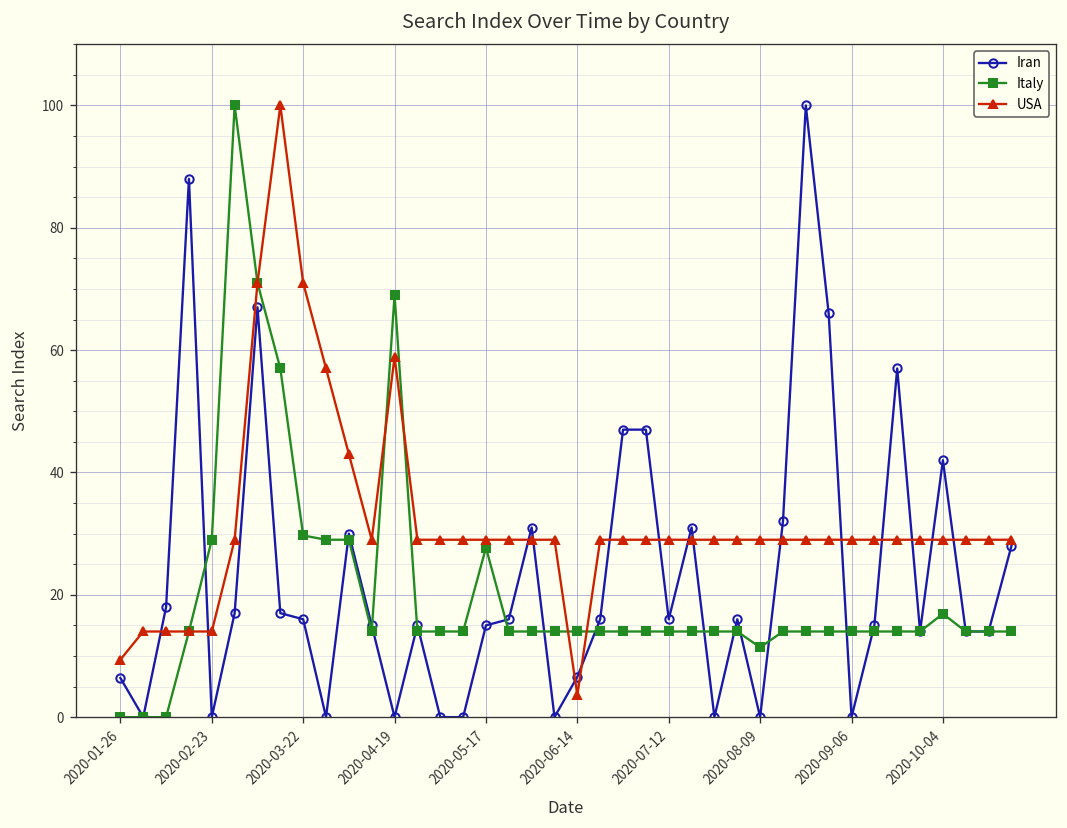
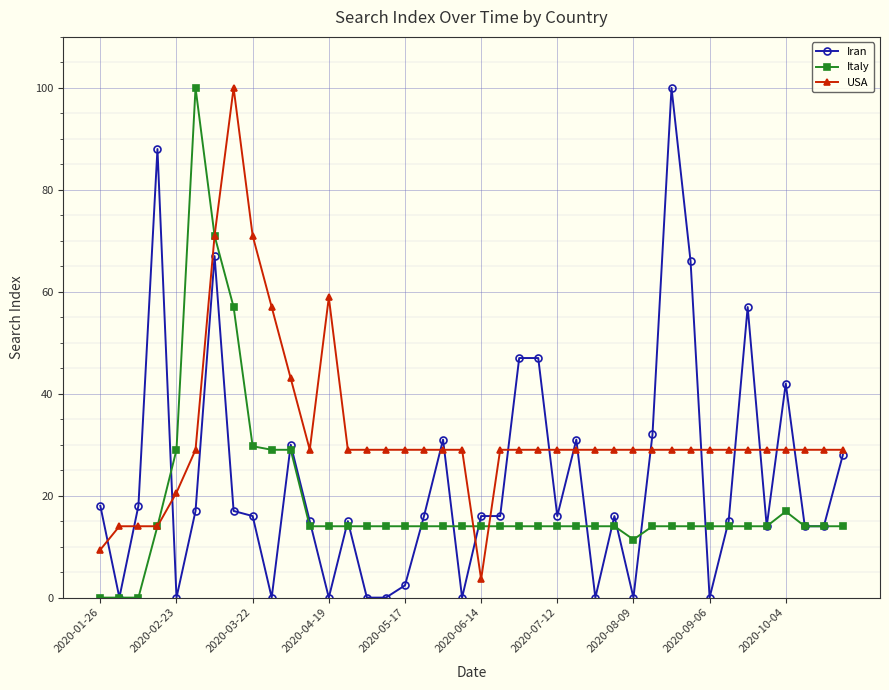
Iran, 2020-01-26: 6 -> 18
USA, 2020-02-23: 14 -> 21
Italy, 2020-04-19: 69 -> 14
Iran, 2020-05-17: 15 -> 2
Italy, 2020-05-17: 28 -> 14
Iran, 2020-06-14: 7 -> 16
